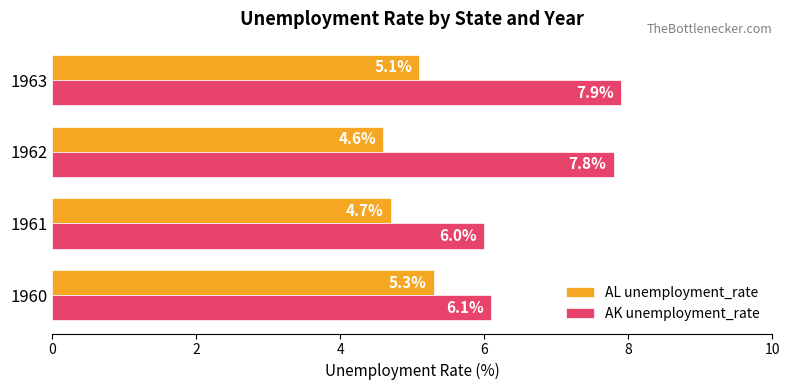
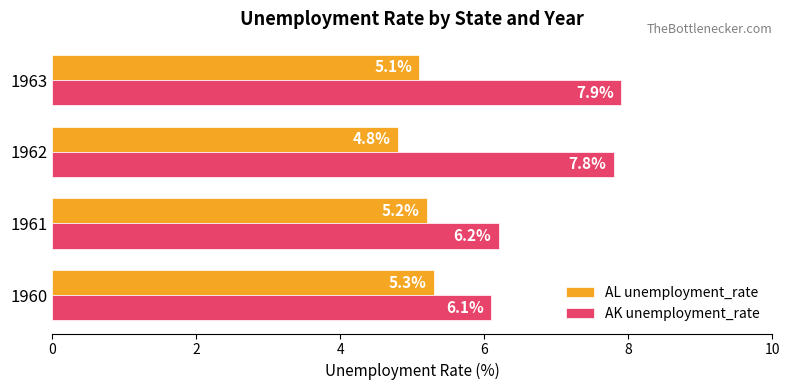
AL unemployment_rate, 1962: 4.6% -> 4.8%
AL unemployment_rate, 1961: 4.7% -> 5.2%
AK unemployment_rate, 1961: 6.0% -> 6.2%
